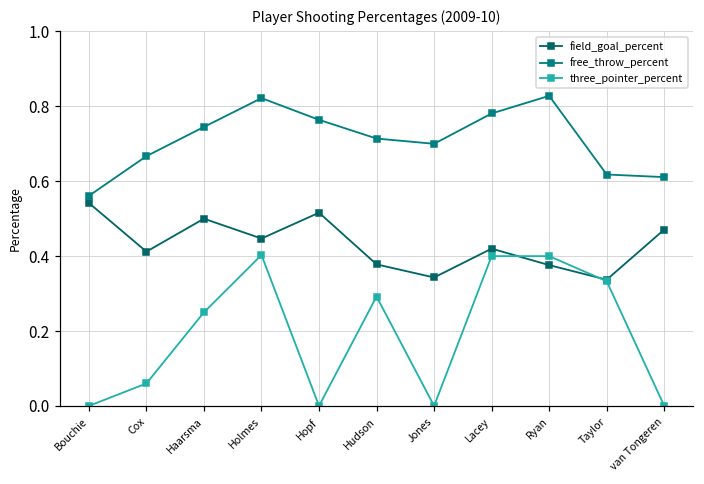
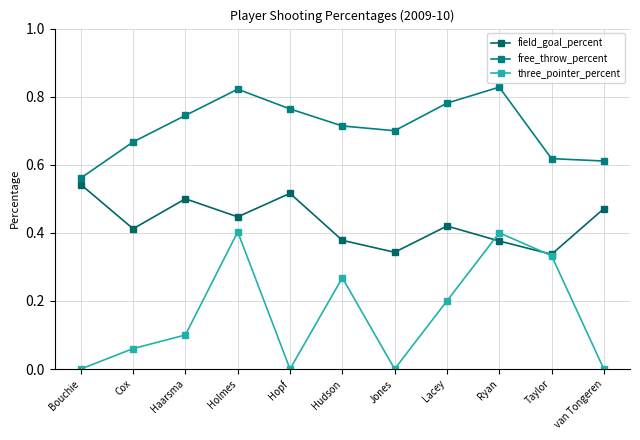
three_pointer_percent, Haarsma: 0.25 -> 0.10
three_pointer_percent, Hudson: 0.29 -> 0.27
three_pointer_percent, Lacey: 0.4 -> 0.2
